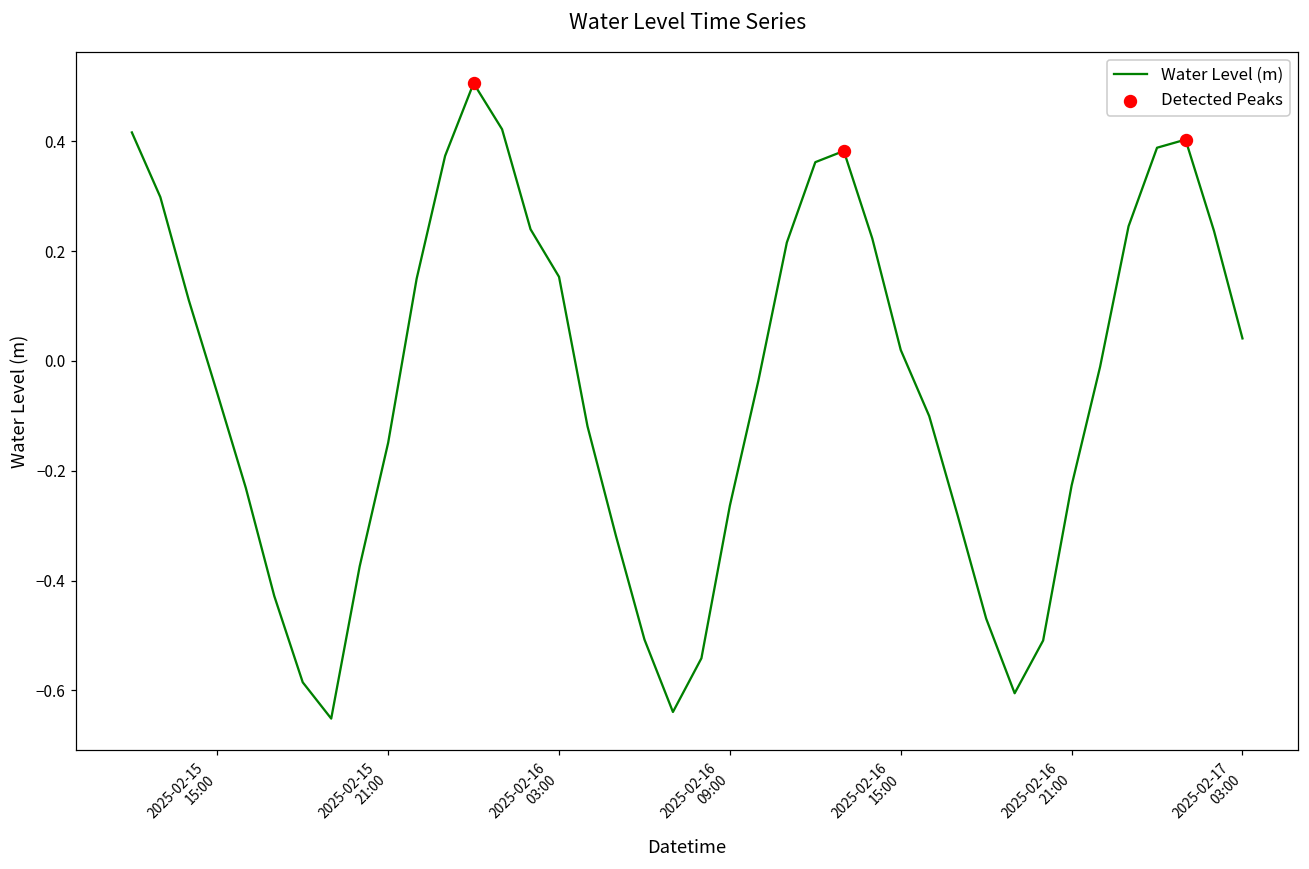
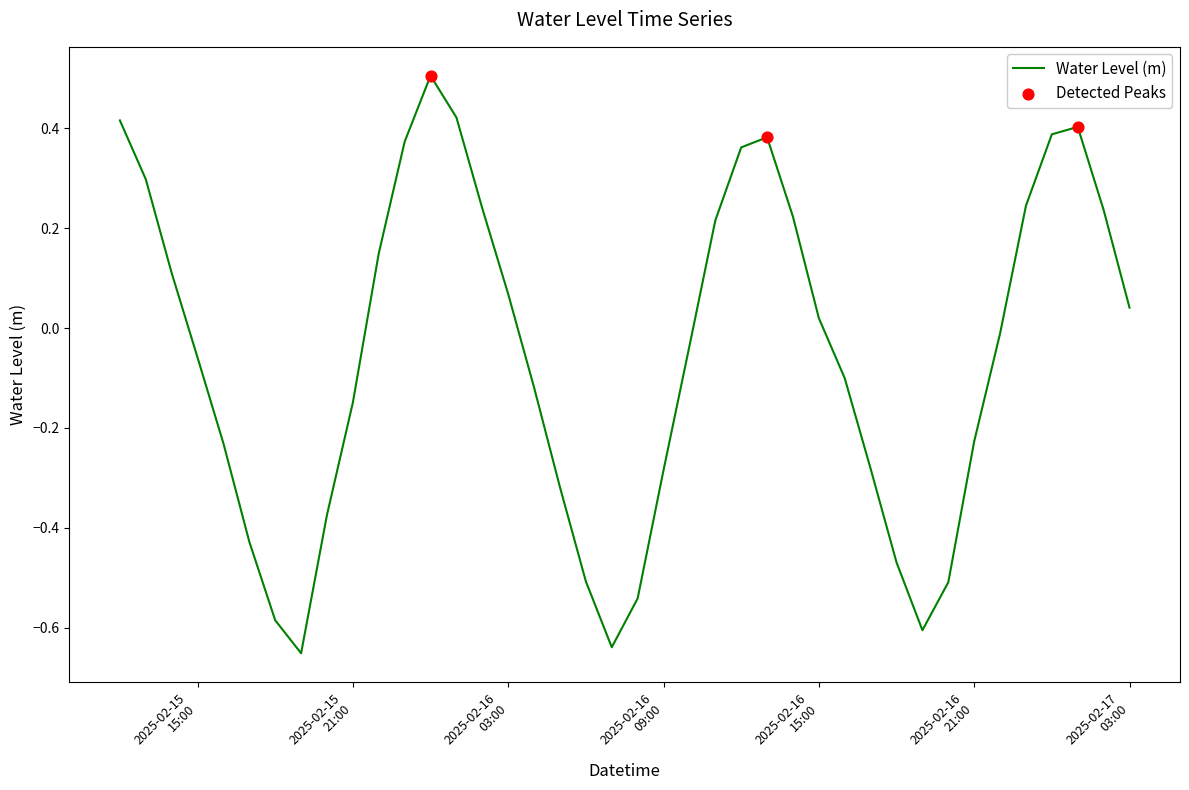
Water Level (m), 2025-02-16 03:00: 0.15 -> 0.07
Water Level (m), 2025-02-16 09:00: -0.26 -> -0.28
